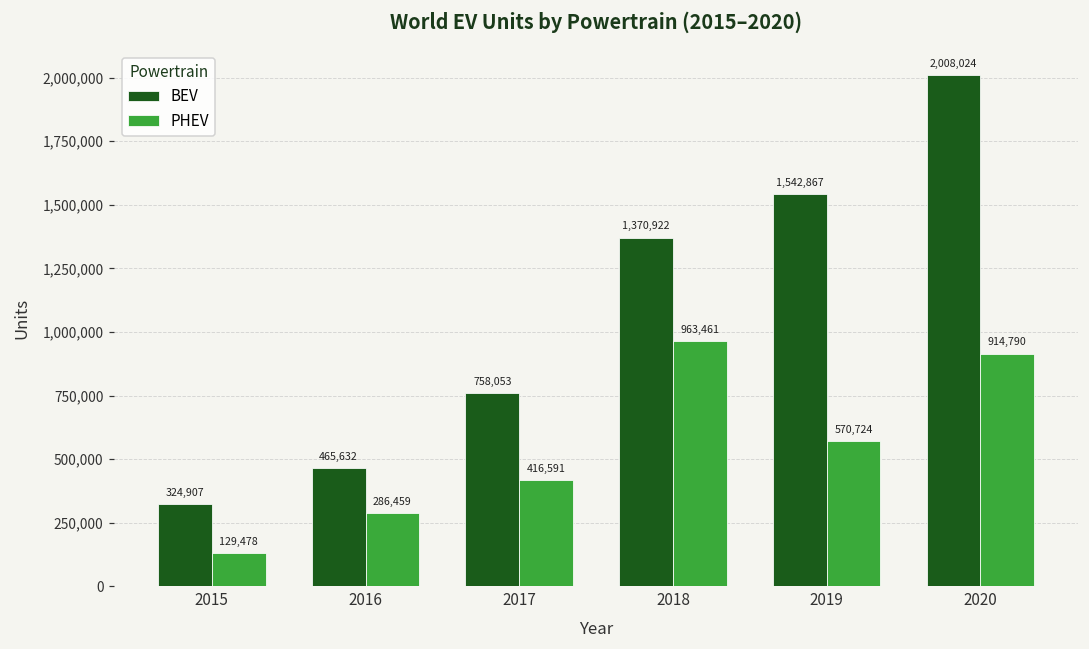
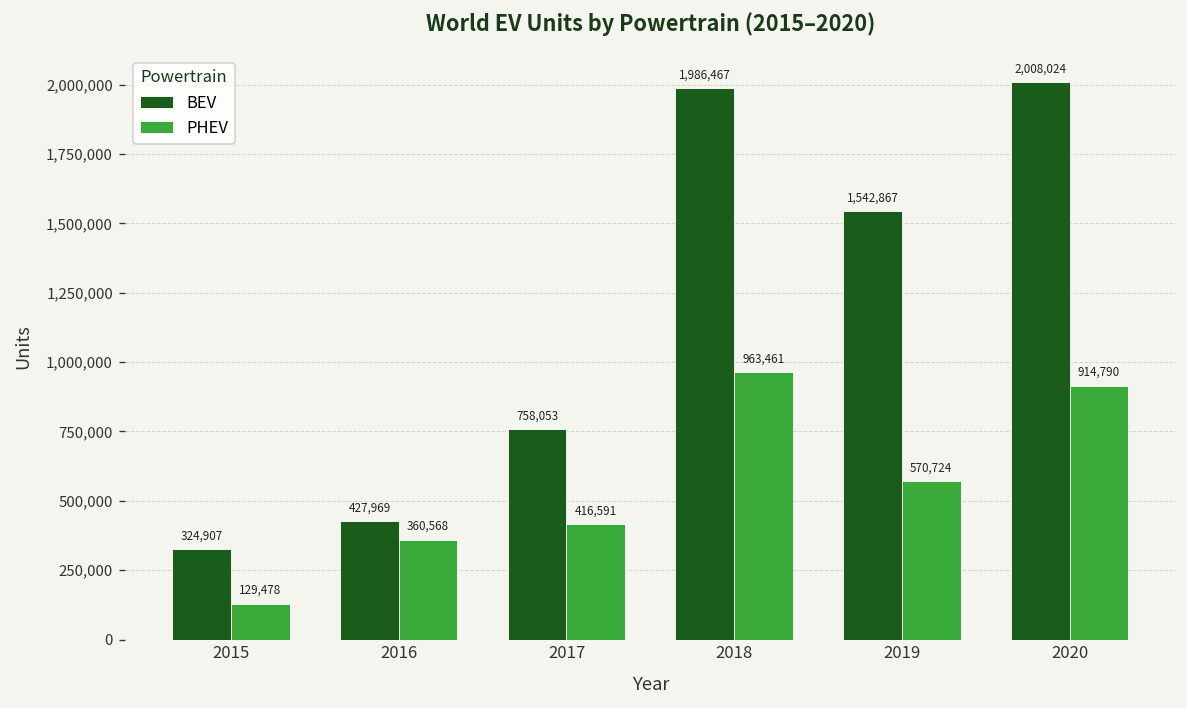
BEV, 2016: 465,632 -> 427,969
PHEV, 2016: 286,459 -> 360,568
BEV, 2018: 1,370,922 -> 1,986,467
